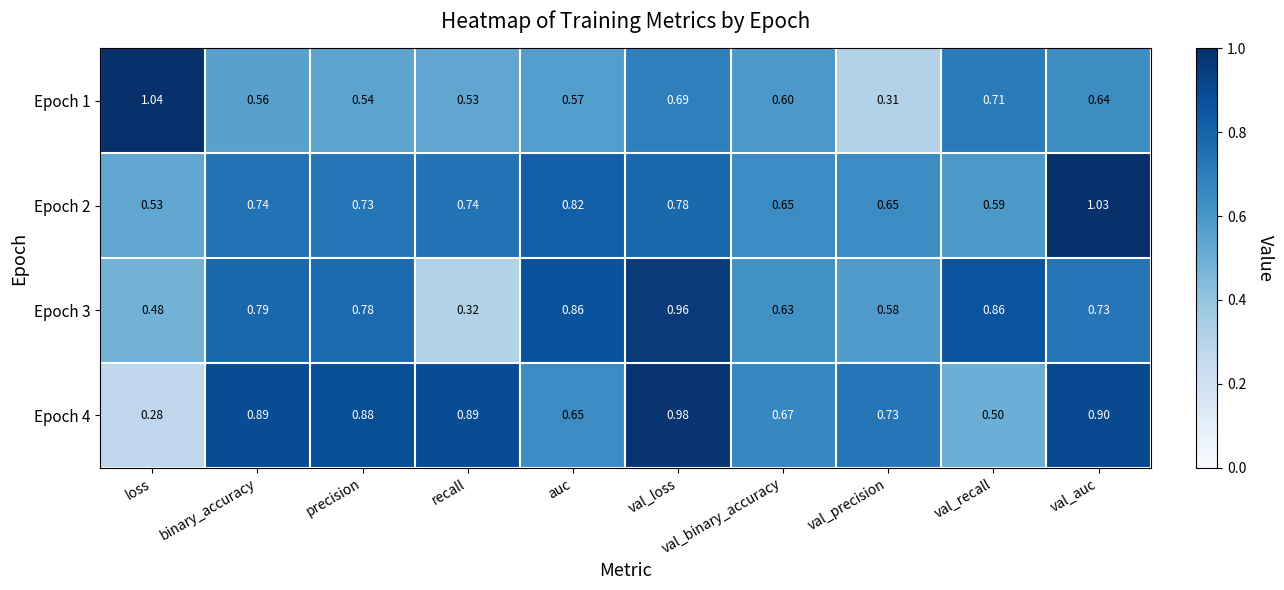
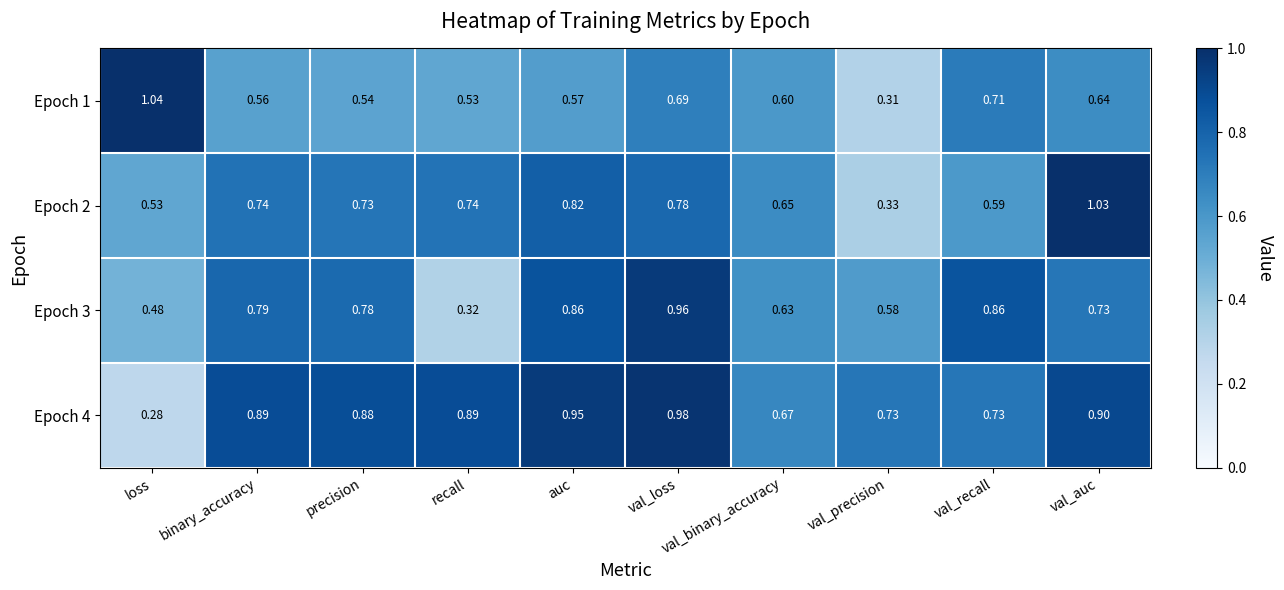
Epoch 2, val_precision: 0.65 -> 0.33
Epoch 4, auc: 0.65 -> 0.95
Epoch 4, val_recall: 0.50 -> 0.73
